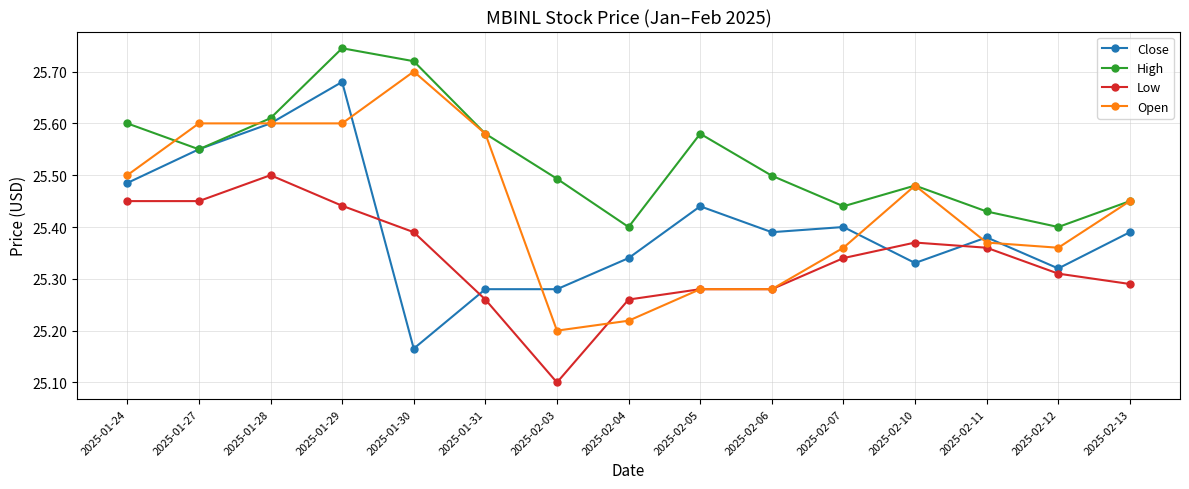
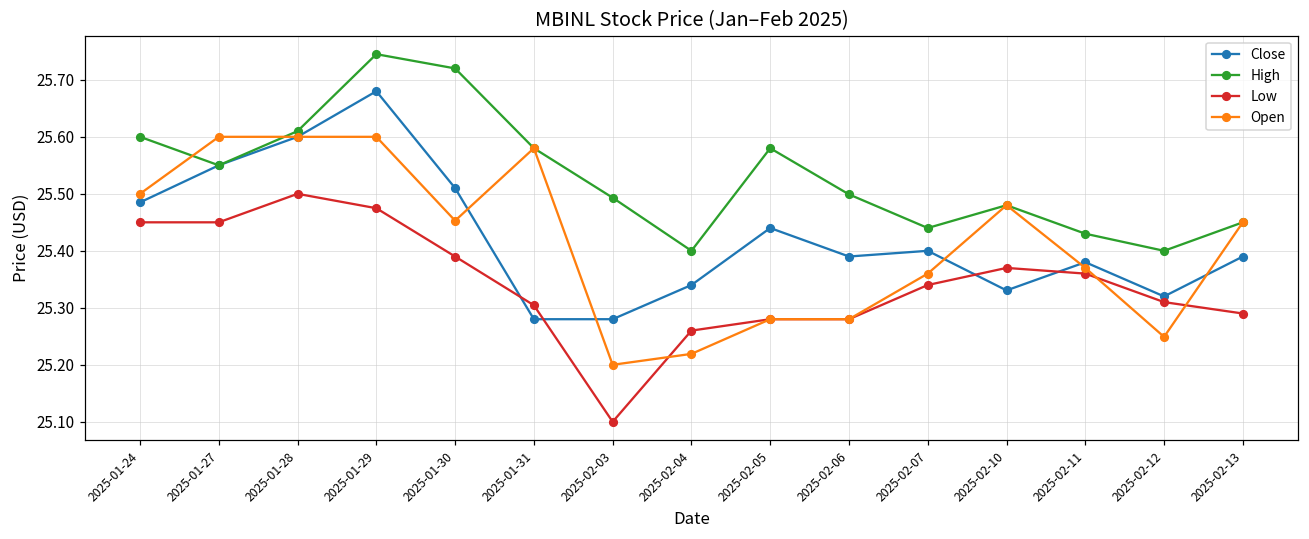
Low, 2025-01-29: 25.44 -> 25.47
Close, 2025-01-30: 25.17 -> 25.51
Open, 2025-01-30: 25.70 -> 25.45
Low, 2025-01-31: 25.26 -> 25.30
Open, 2025-02-12: 25.36 -> 25.25
